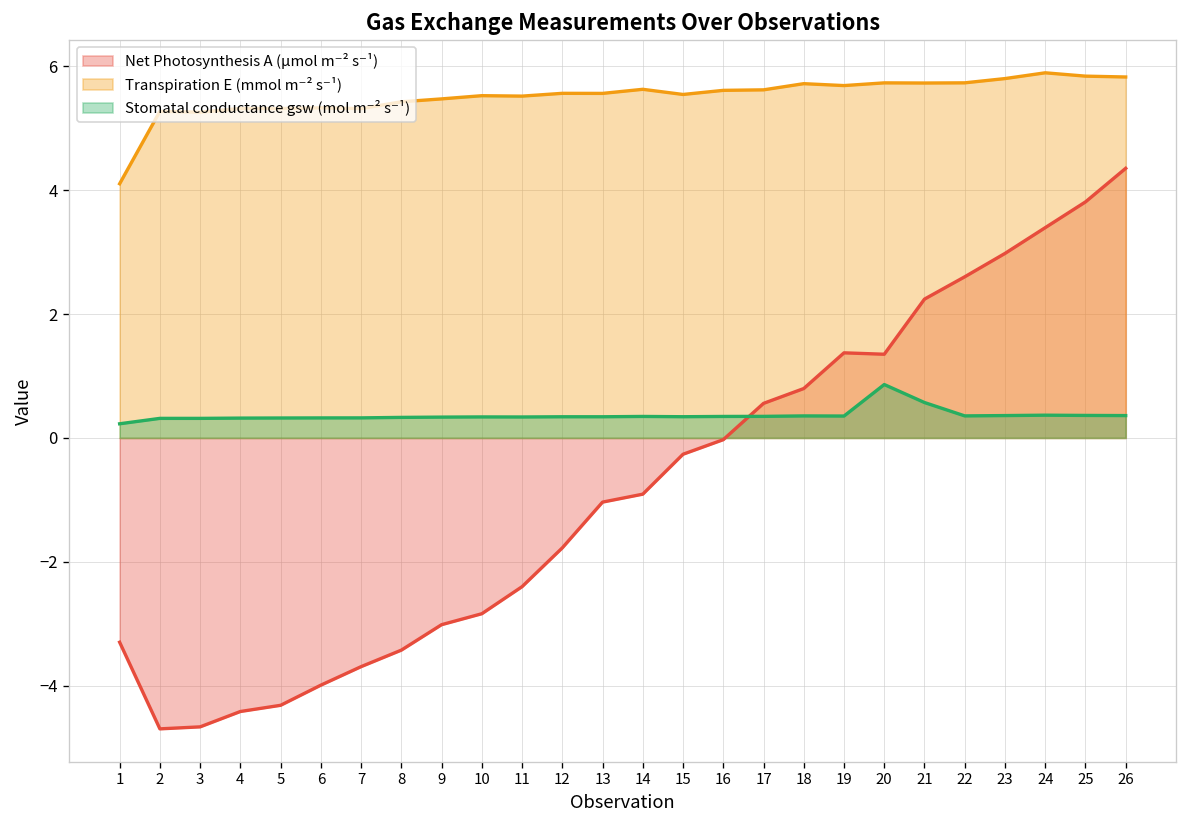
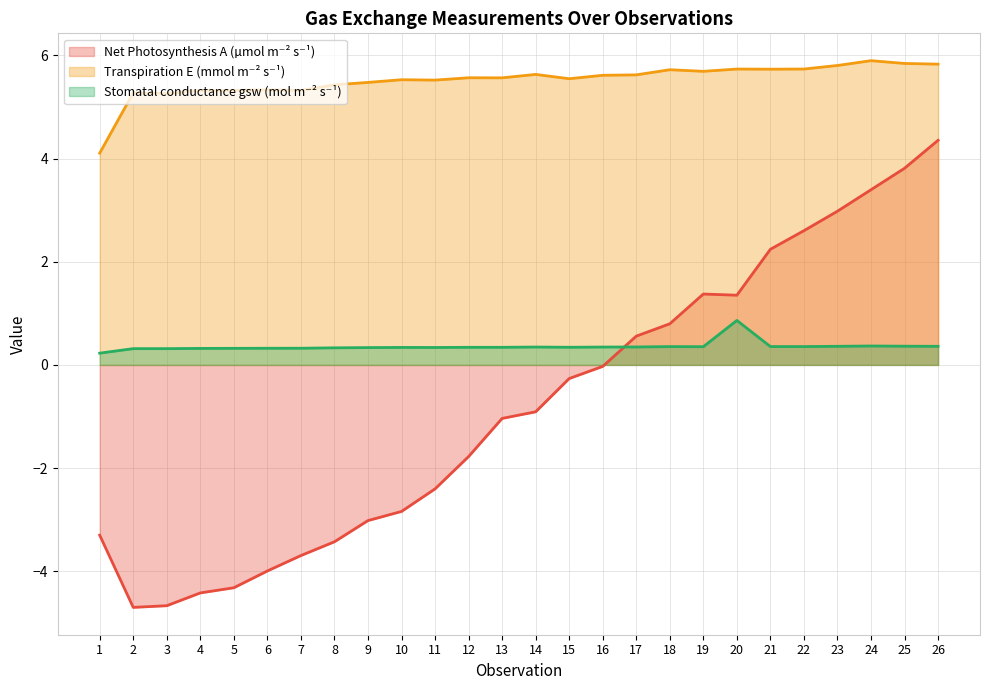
Stomatal conductance gsw (mol m⁻² s⁻¹), 21: 0.6 -> 0.4
